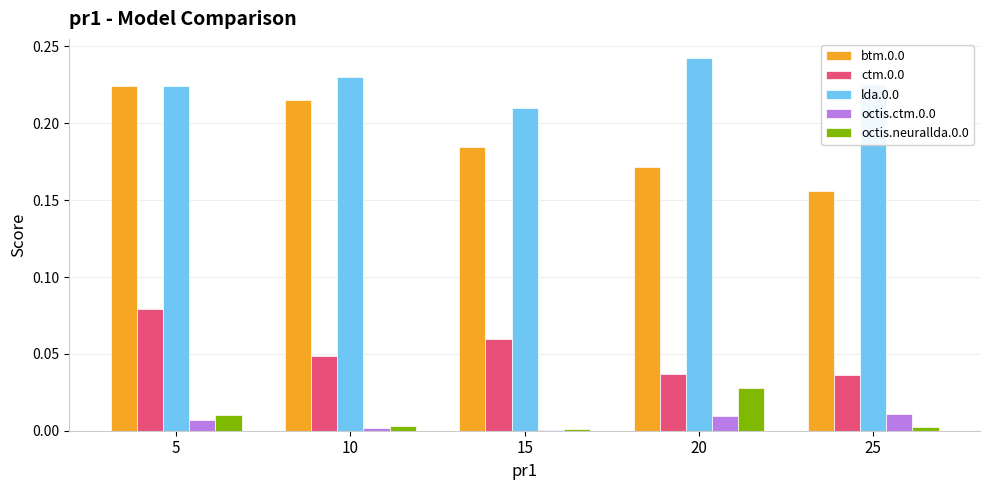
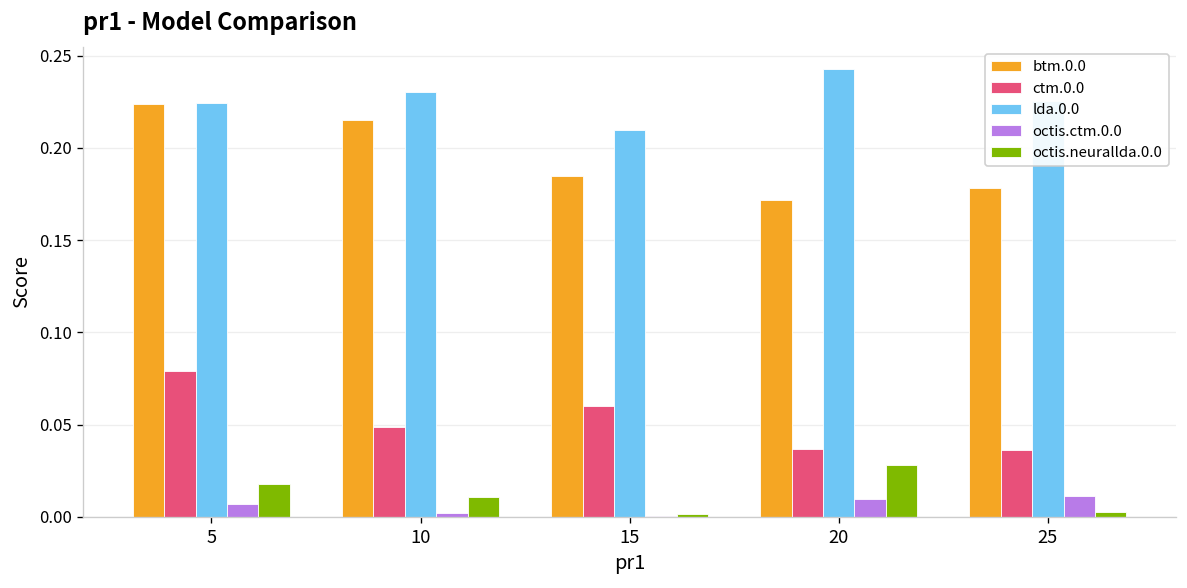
octis.neurallda.0.0, 5: 0.011 -> 0.018
octis.neurallda.0.0, 10: 0.003 -> 0.011
btm.0.0, 25: 0.156 -> 0.178
